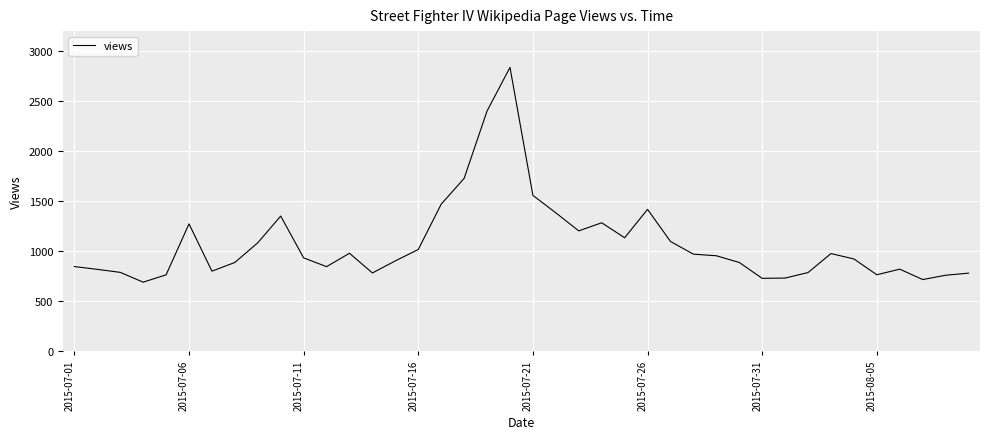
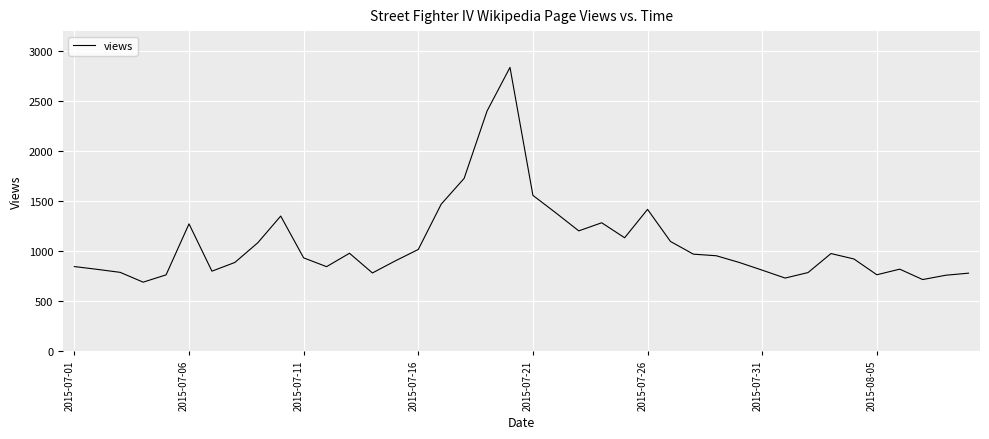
2015-07-31: 700 -> 800
